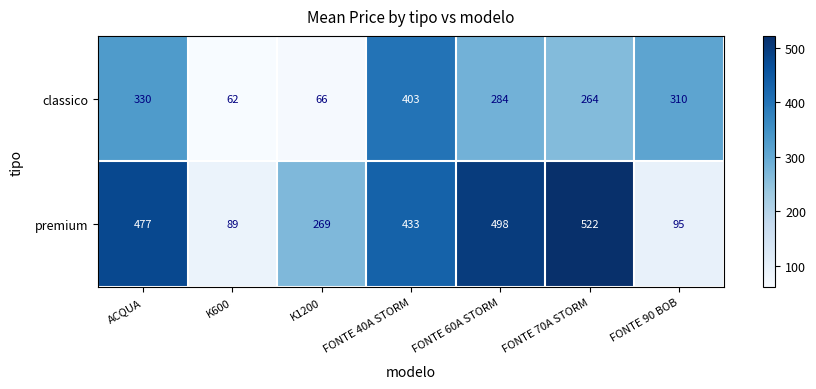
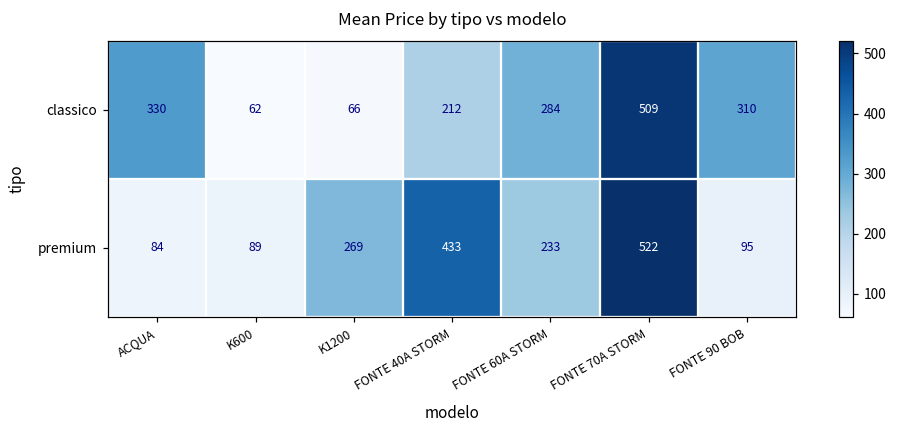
classico, FONTE 40A STORM: 403 -> 212
classico, FONTE 70A STORM: 264 -> 509
premium, ACQUA: 477 -> 84
premium, FONTE 60A STORM: 498 -> 233
